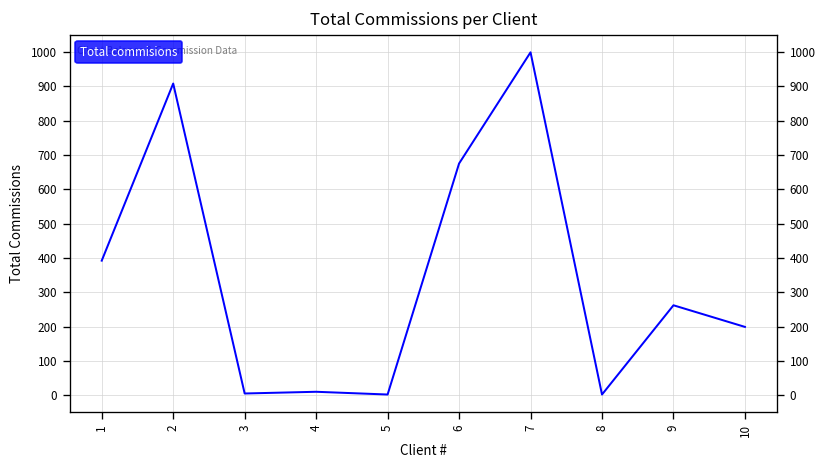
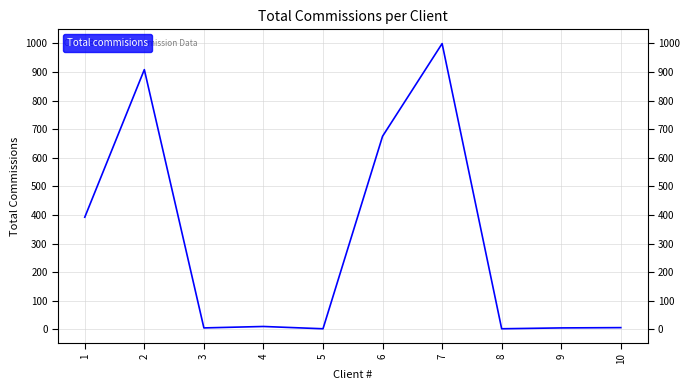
9: 260 -> 10
10: 200 -> 10
